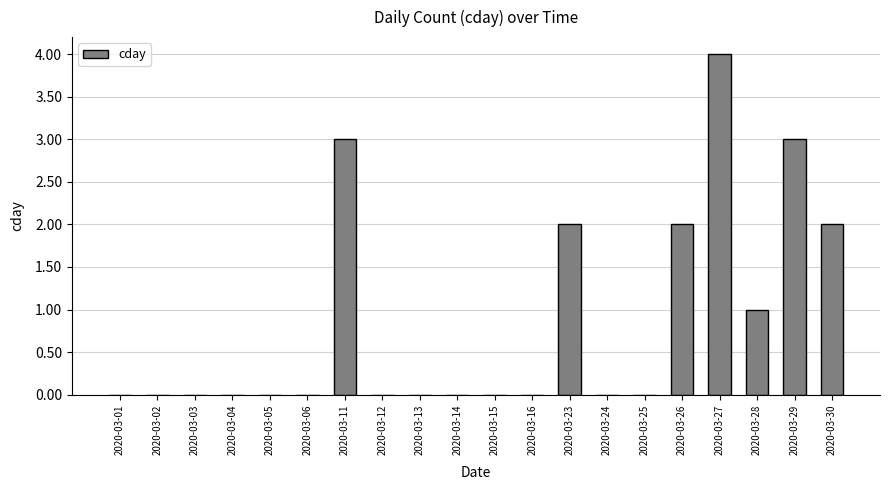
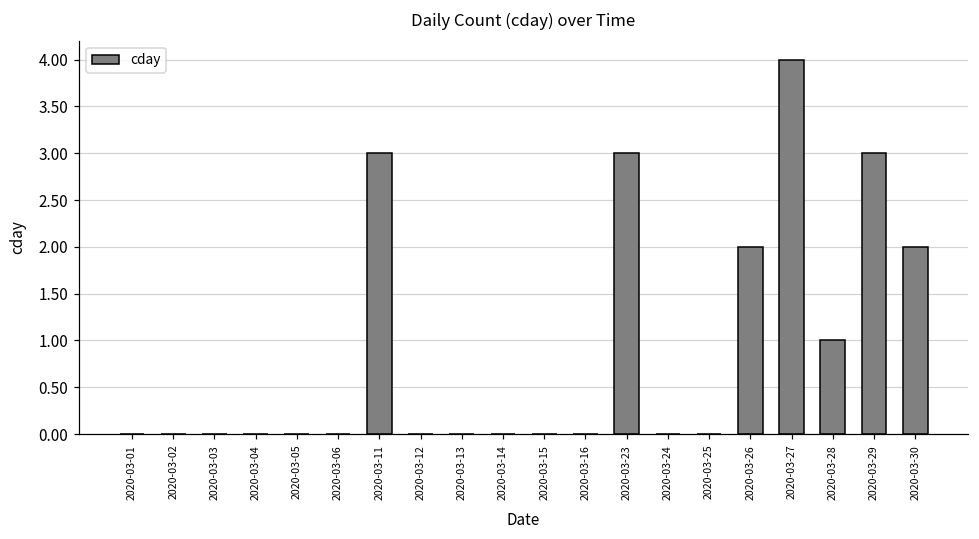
2020-03-23: 2 -> 3
